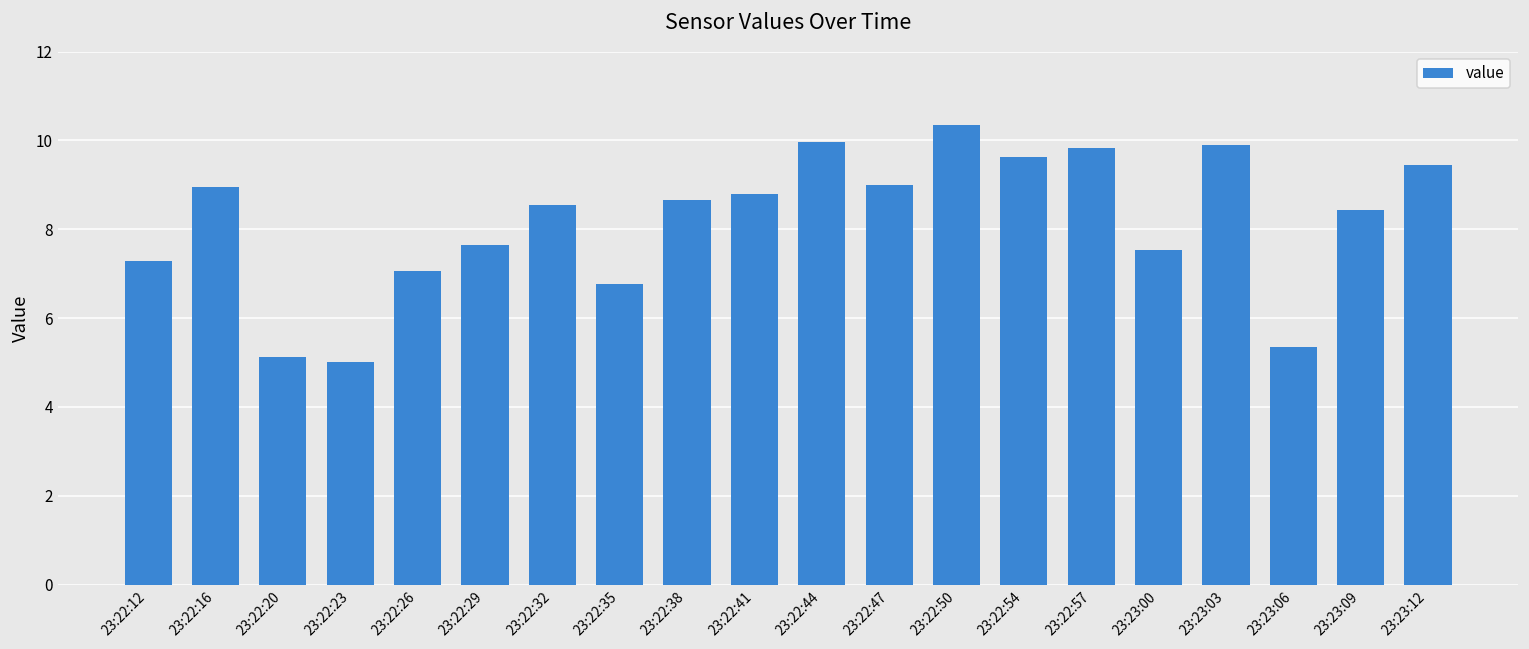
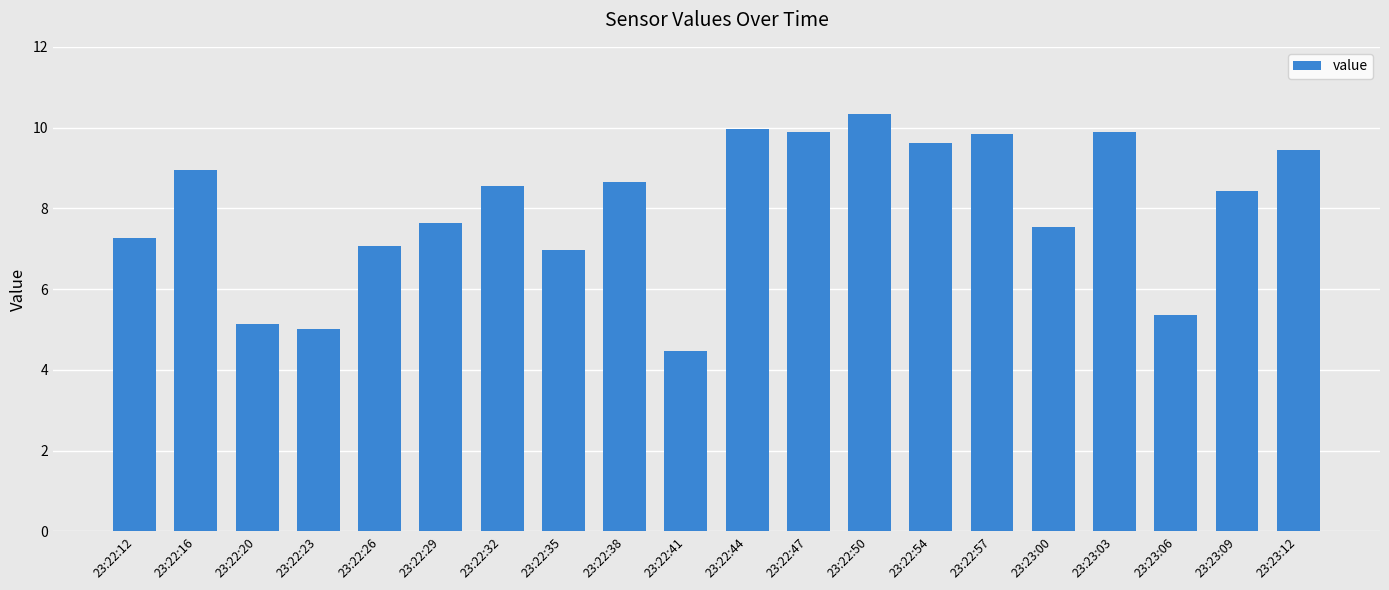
23:22:35: 6.8 -> 7.0
23:22:41: 8.8 -> 4.5
23:22:47: 9.0 -> 9.9
